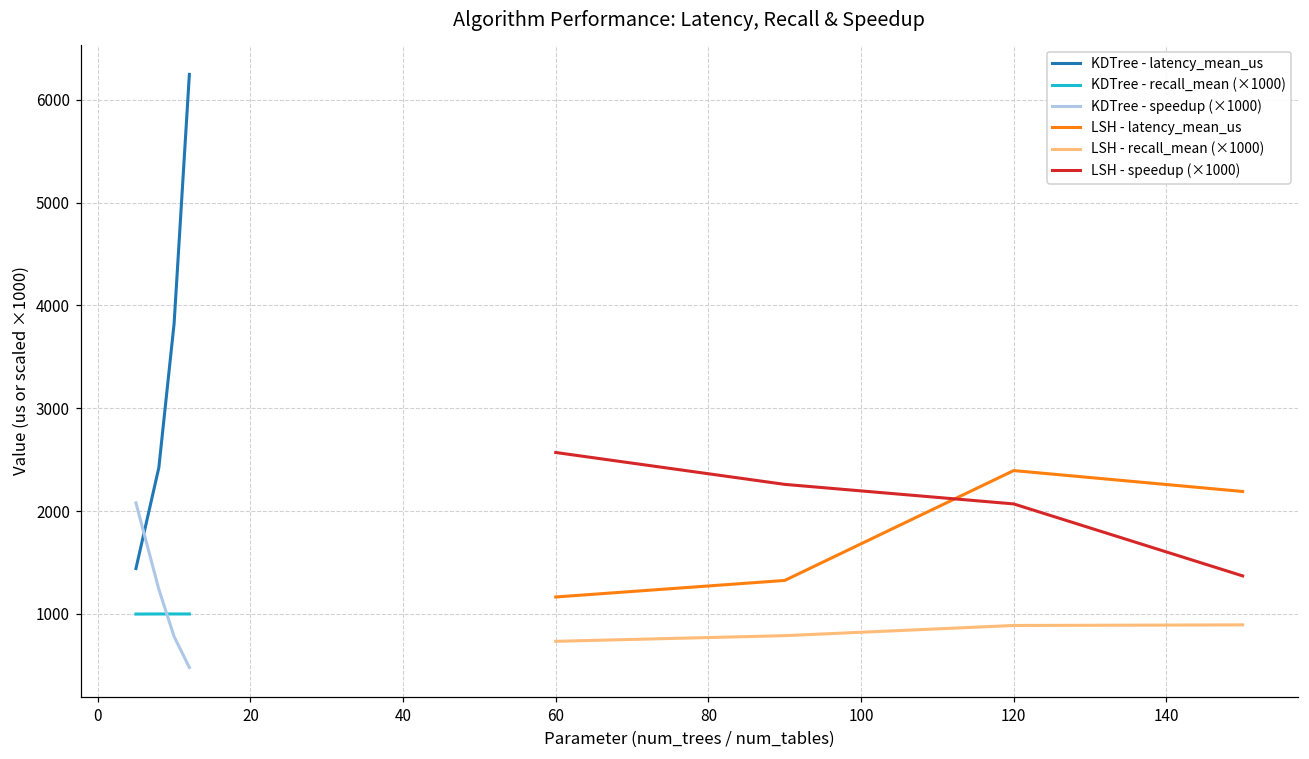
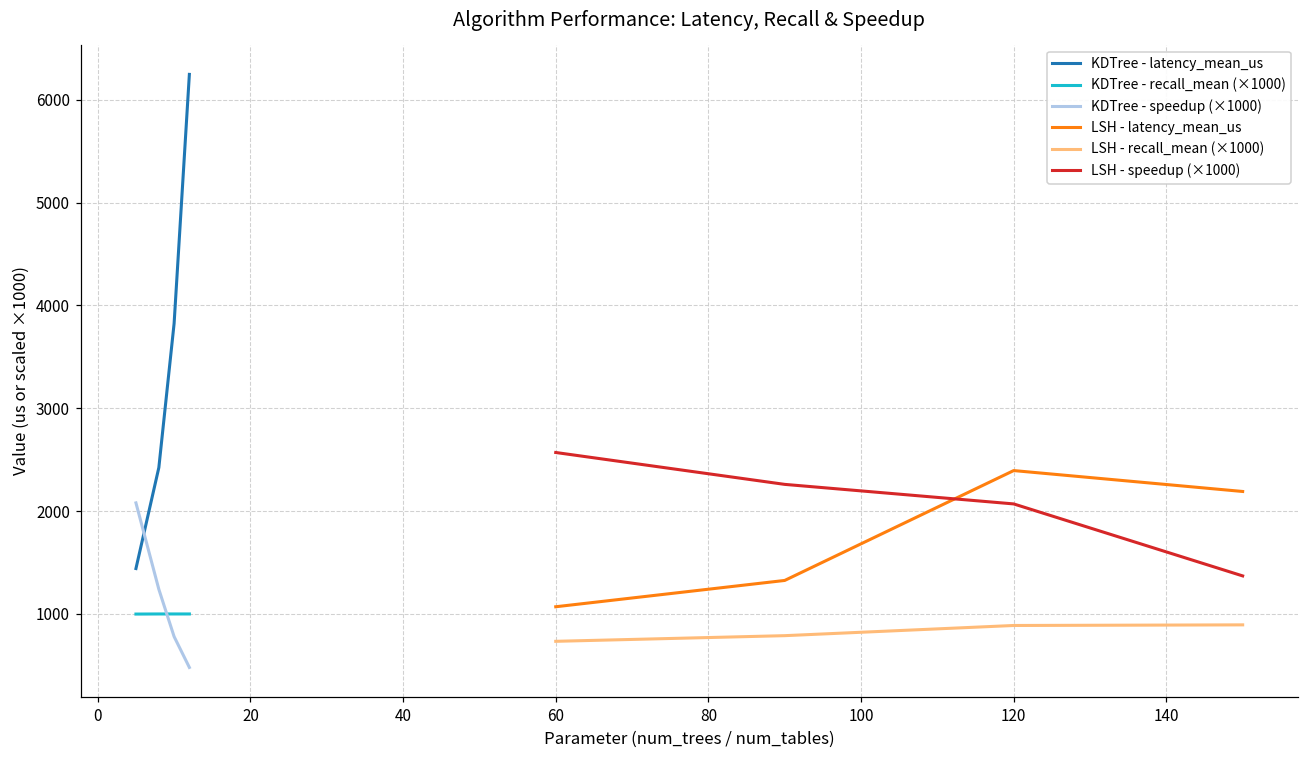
LSH - latency_mean_us, 60: 1200 -> 1100
